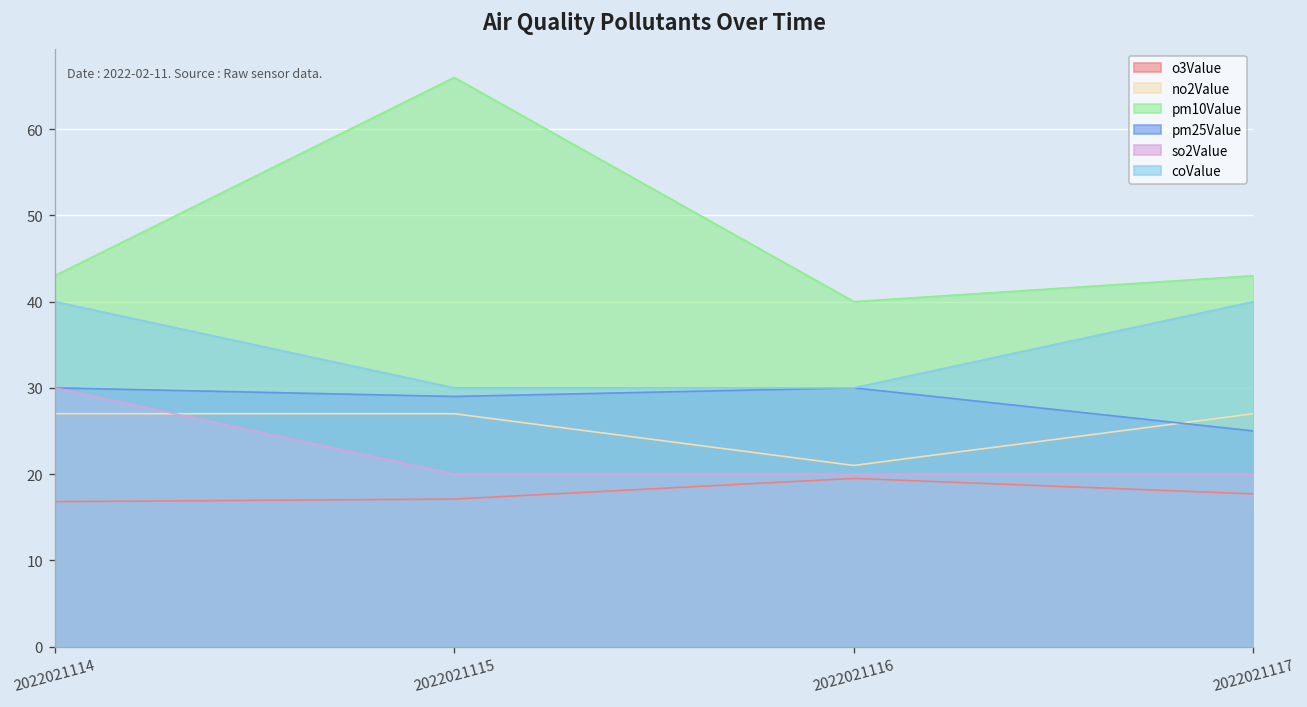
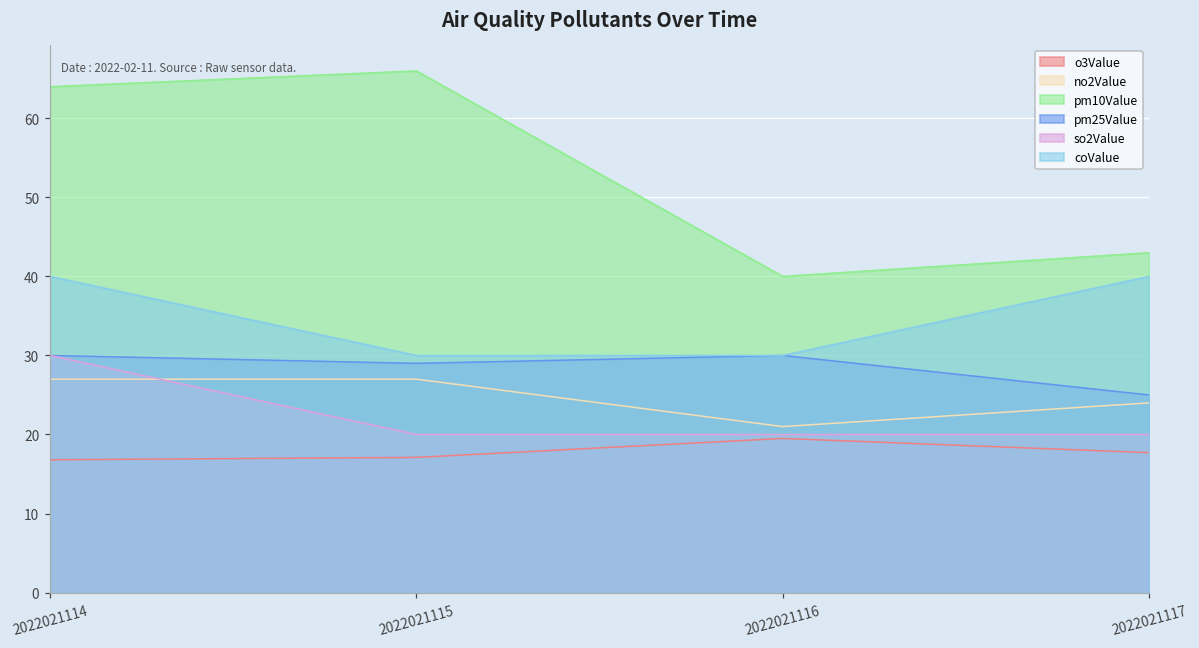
pm10Value, 2022021114: 43 -> 64
no2Value, 2022021117: 27 -> 24
